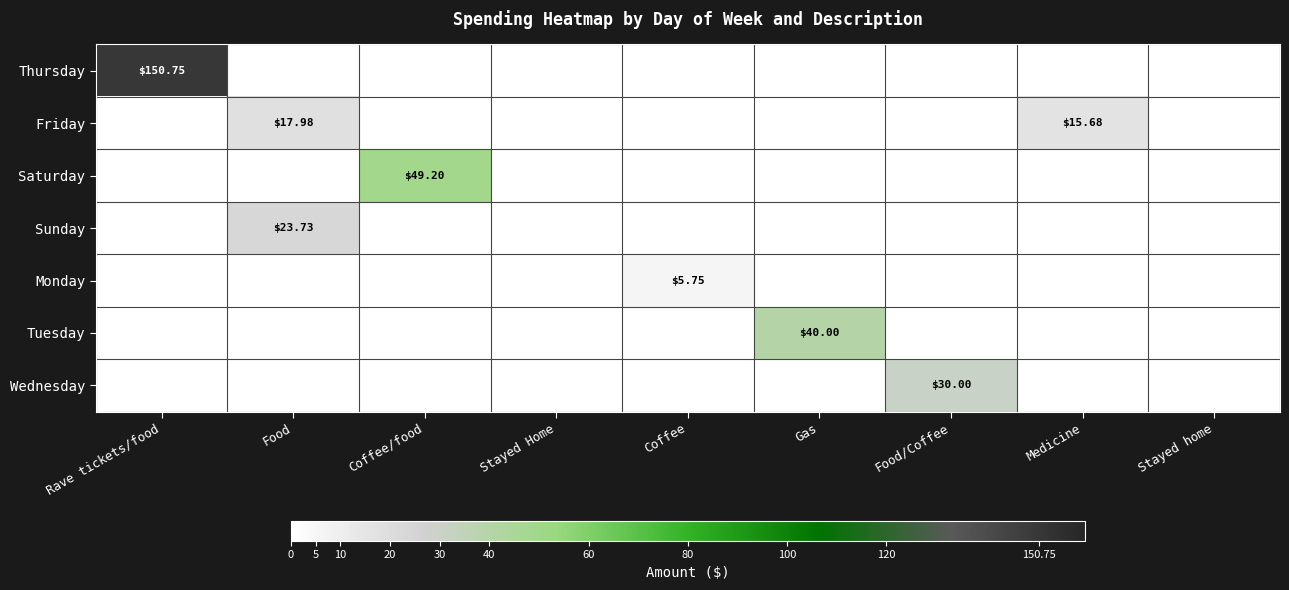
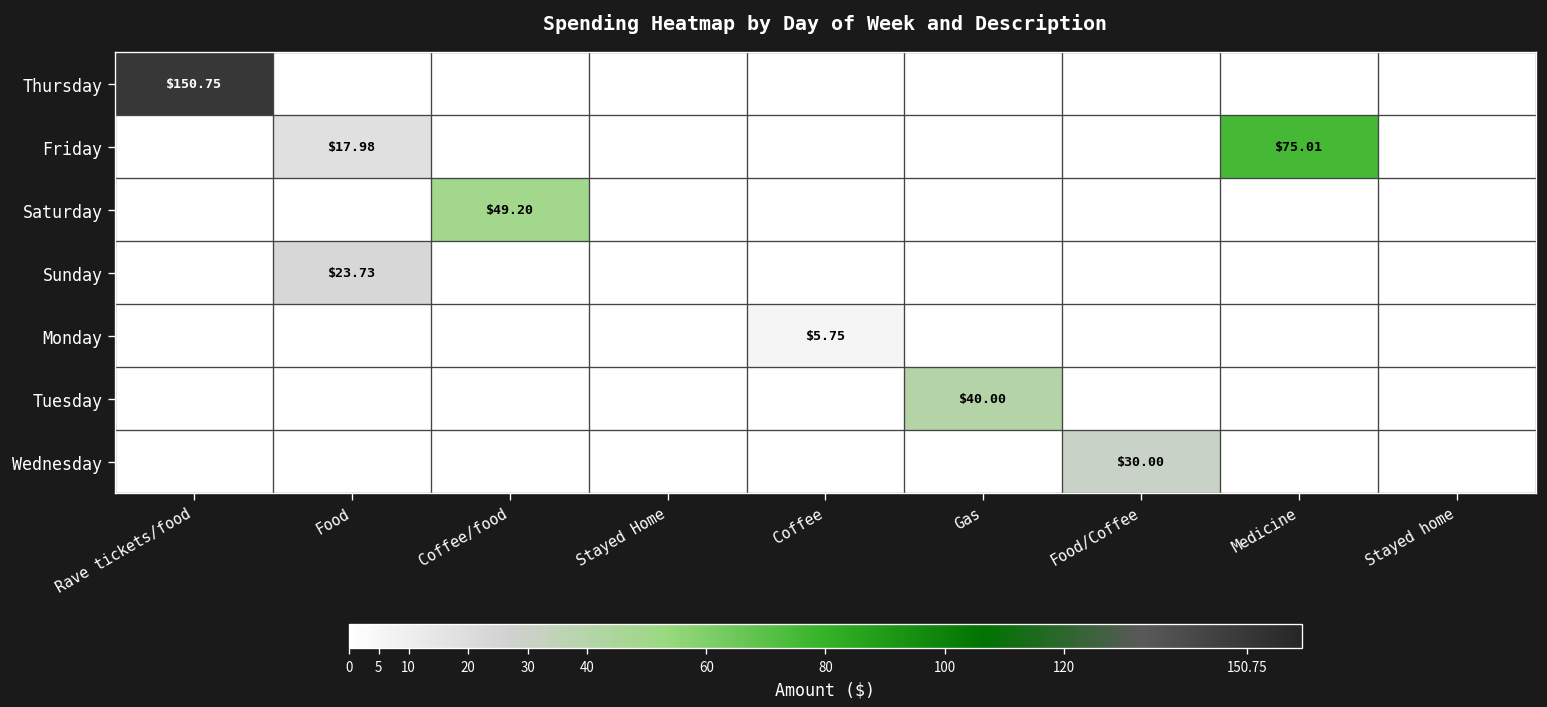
Friday, Medicine: $15.68 -> $75.01
